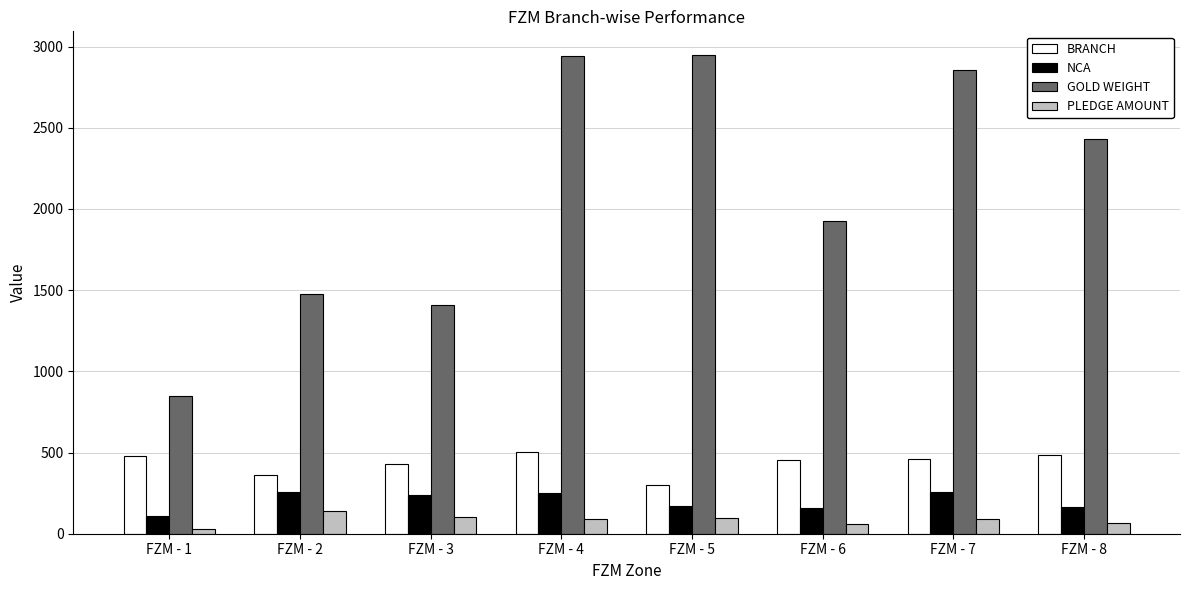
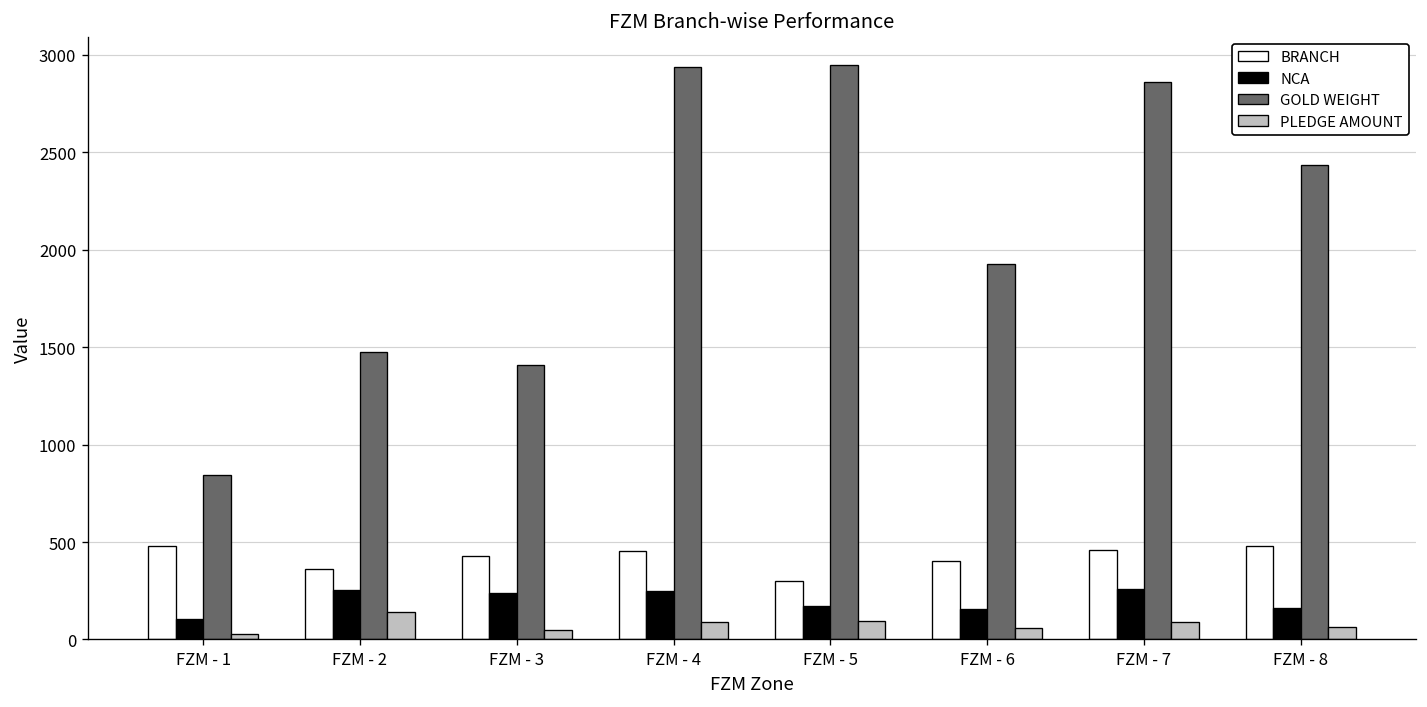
PLEDGE AMOUNT, FZM - 3: 100 -> 50
BRANCH, FZM - 4: 510 -> 450
BRANCH, FZM - 6: 450 -> 400
